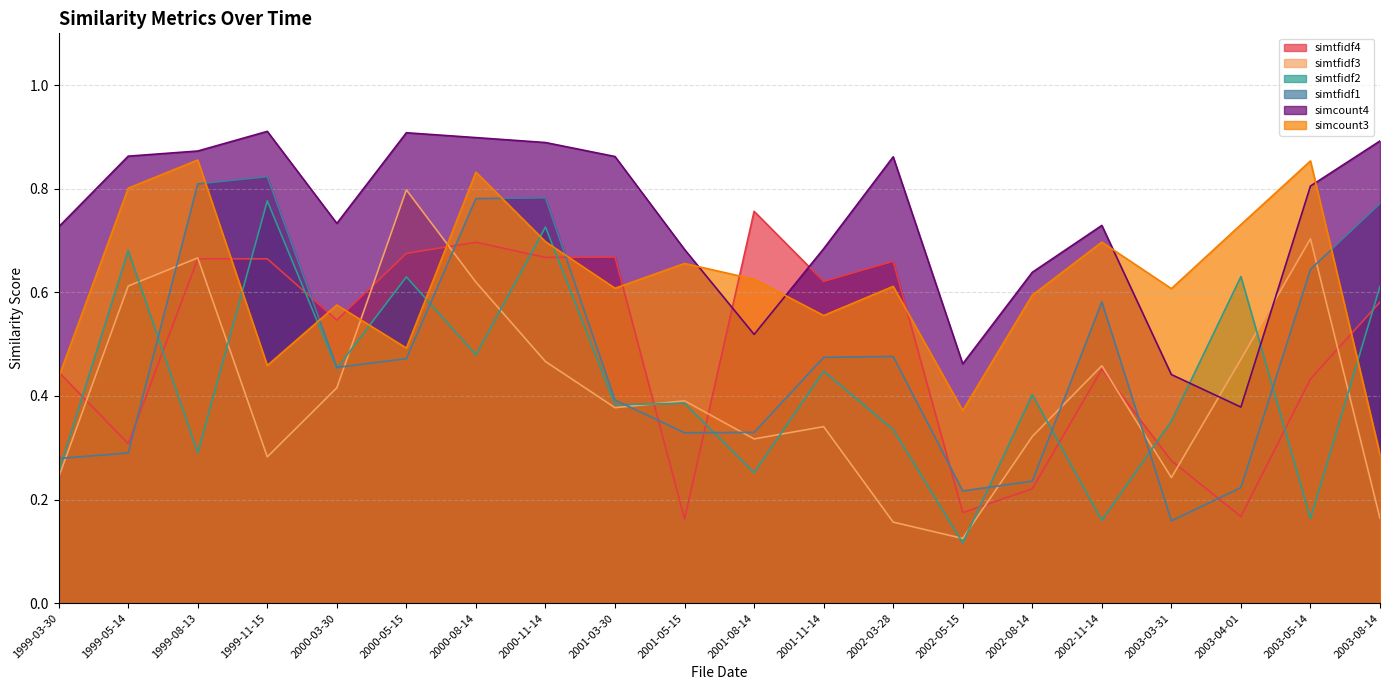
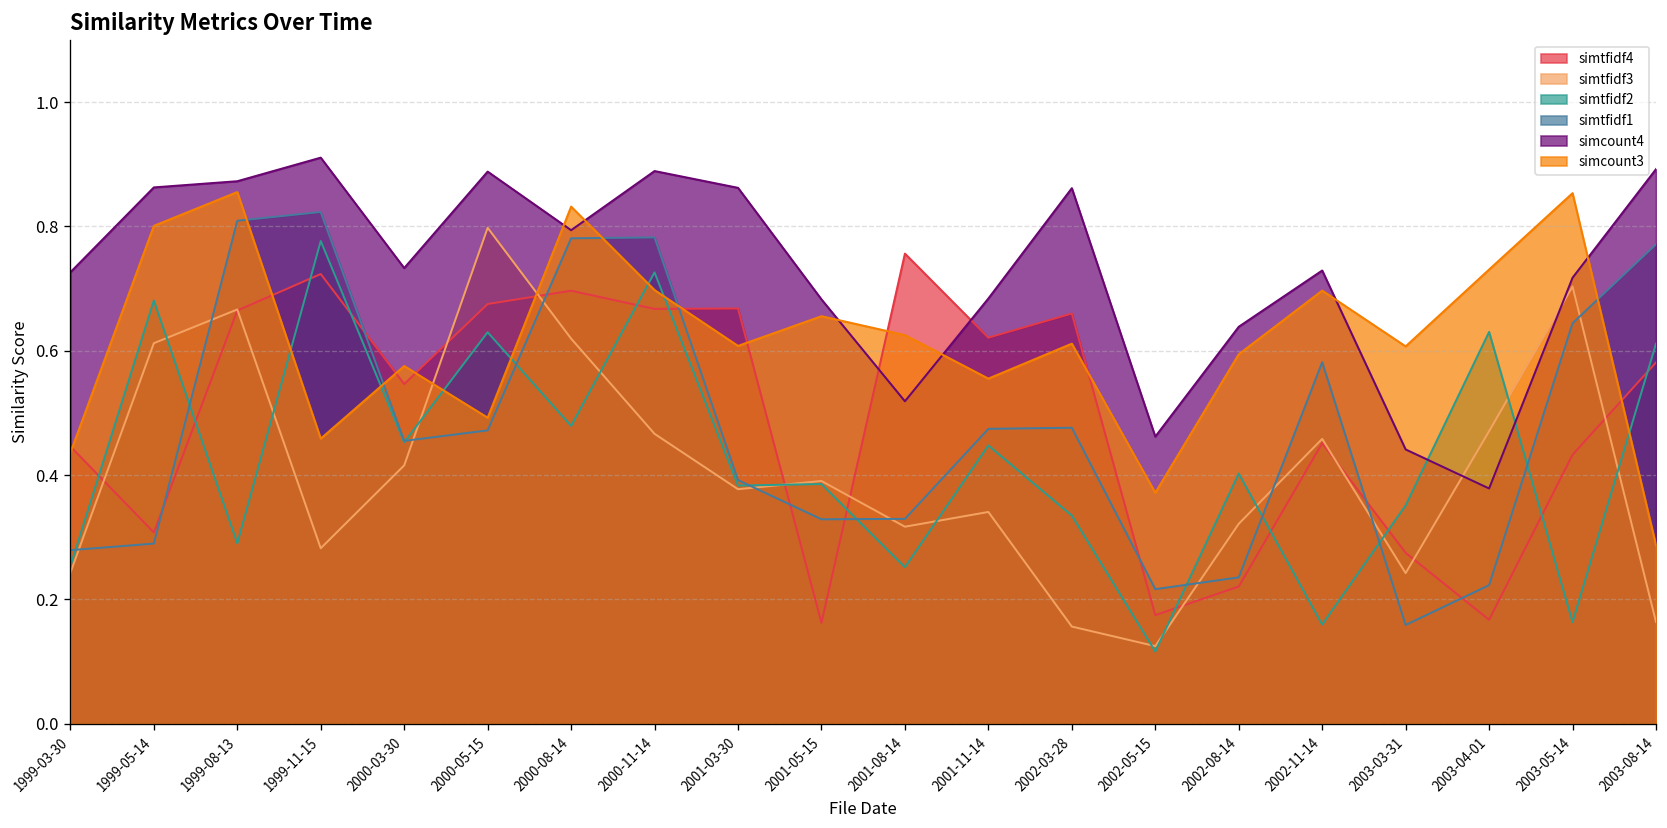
simtfidf4, 1999-11-15: 0.66 -> 0.72
simcount4, 2000-05-15: 0.91 -> 0.89
simcount4, 2000-08-14: 0.90 -> 0.79
simcount4, 2003-05-14: 0.81 -> 0.72
